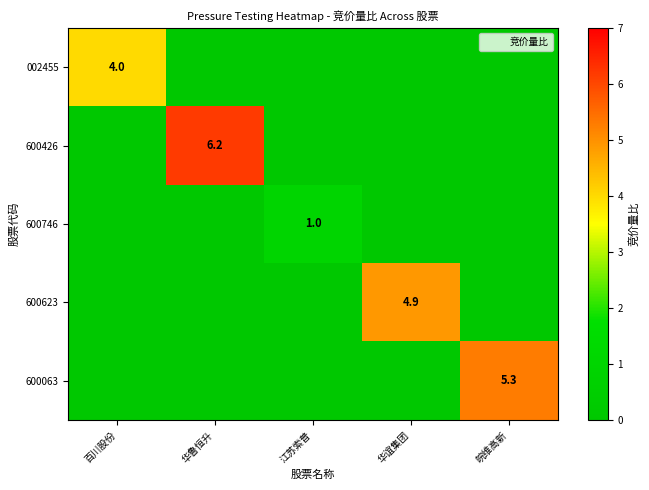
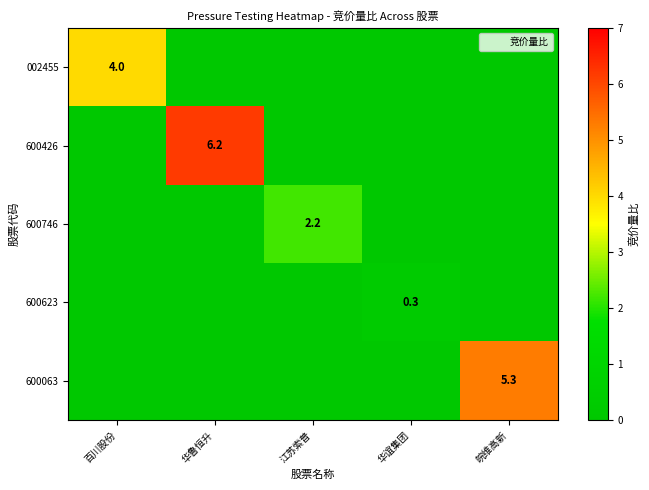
600746, 江苏索普: 1.0 -> 2.2
600623, 华谊集团: 4.9 -> 0.3
